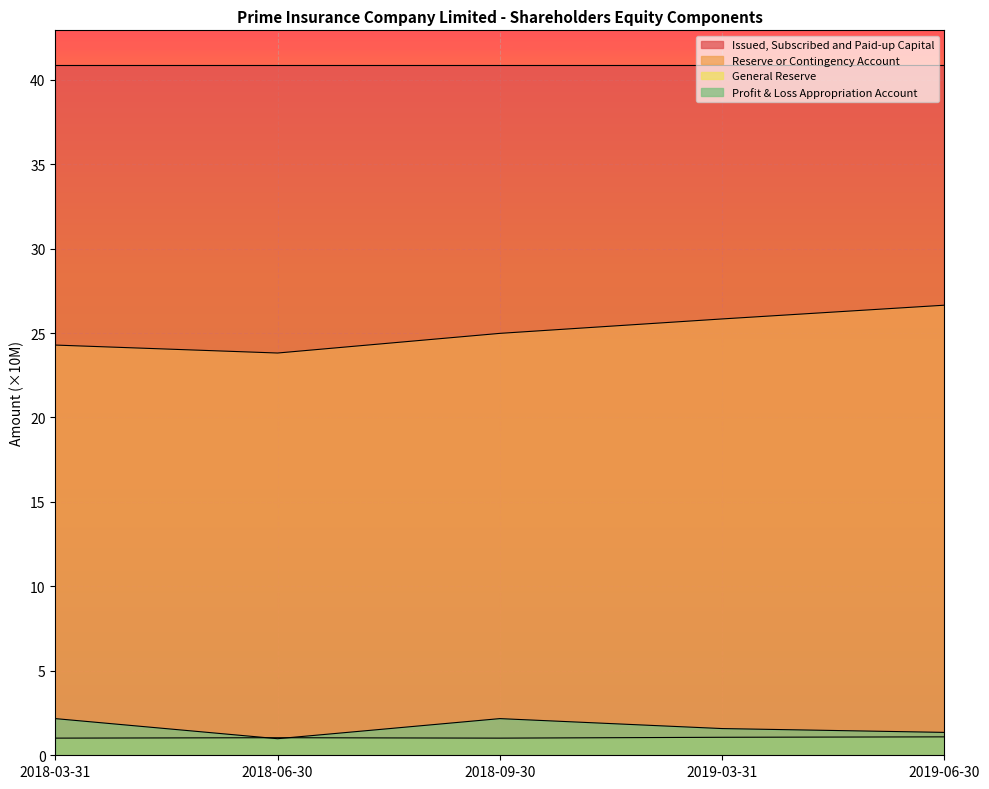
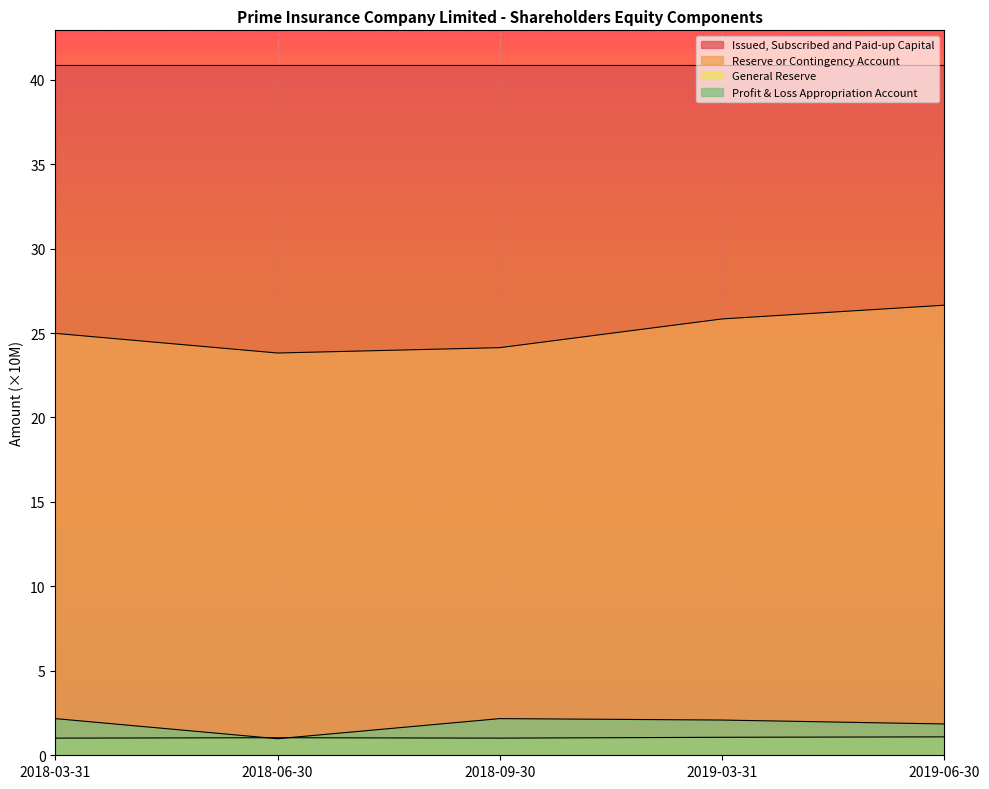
Reserve or Contingency Account, 2018-03-31: 24.3 -> 25.0
Reserve or Contingency Account, 2018-09-30: 25.0 -> 24.1
Profit & Loss Appropriation Account, 2019-03-31: 1.6 -> 2.1
Profit & Loss Appropriation Account, 2019-06-30: 1.4 -> 1.9
